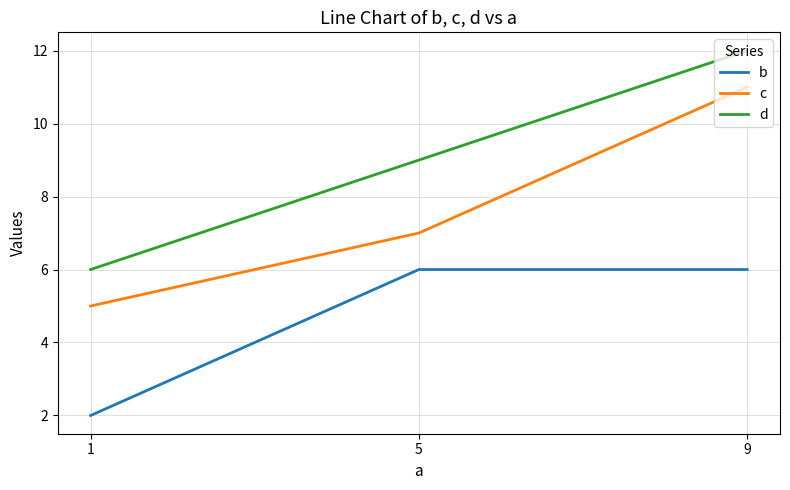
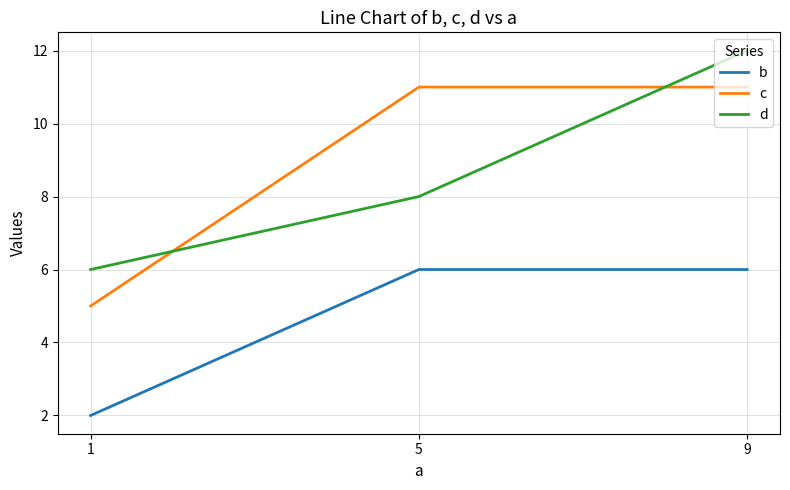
c, 5: 7 -> 11
d, 5: 9 -> 8
